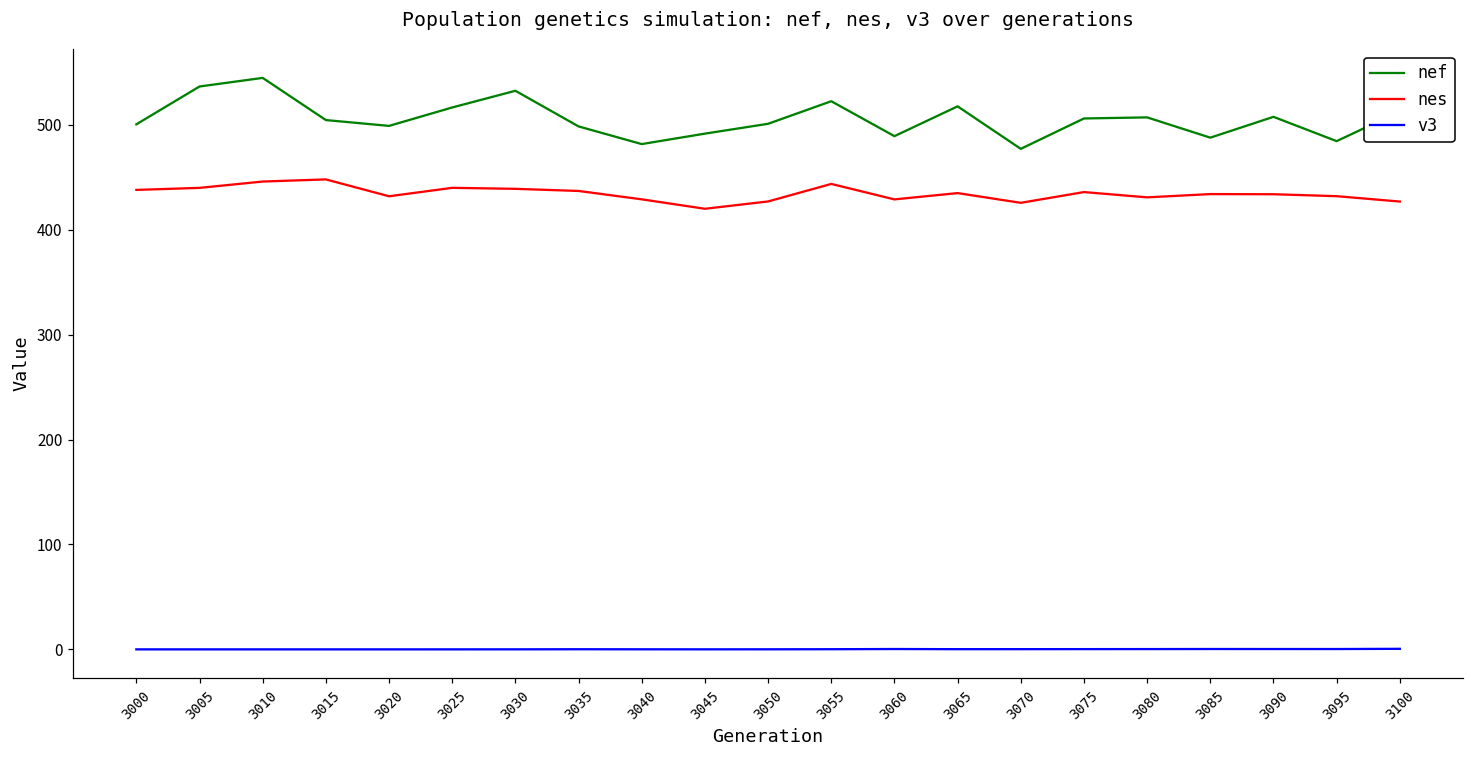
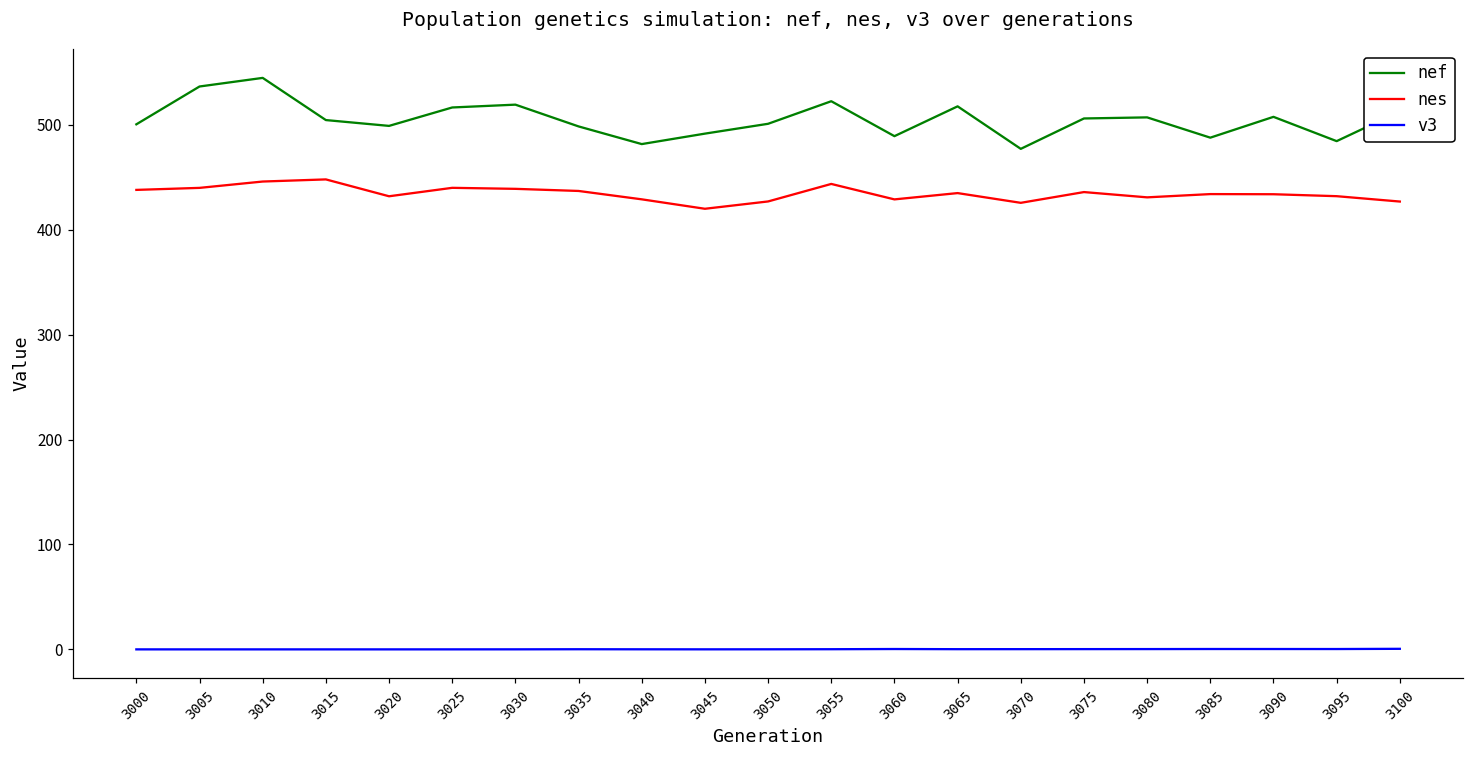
nef, 3030: 530 -> 520
